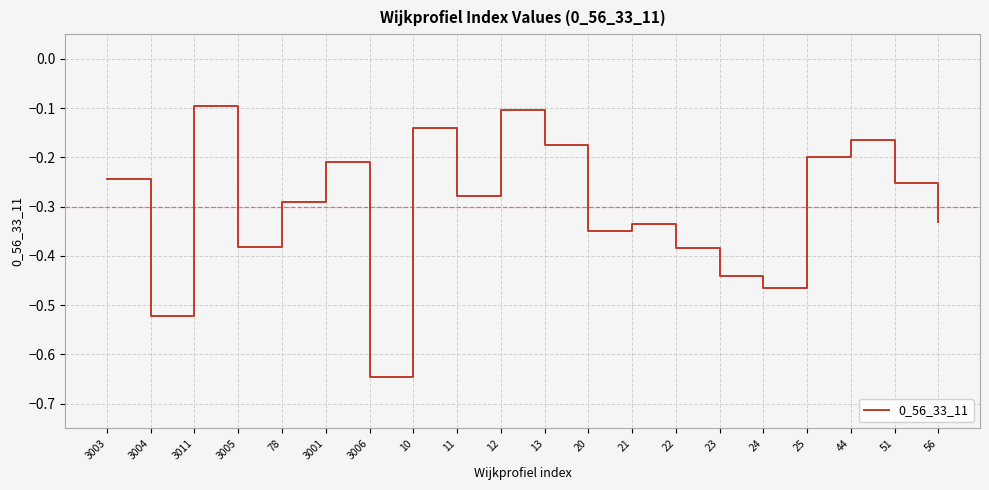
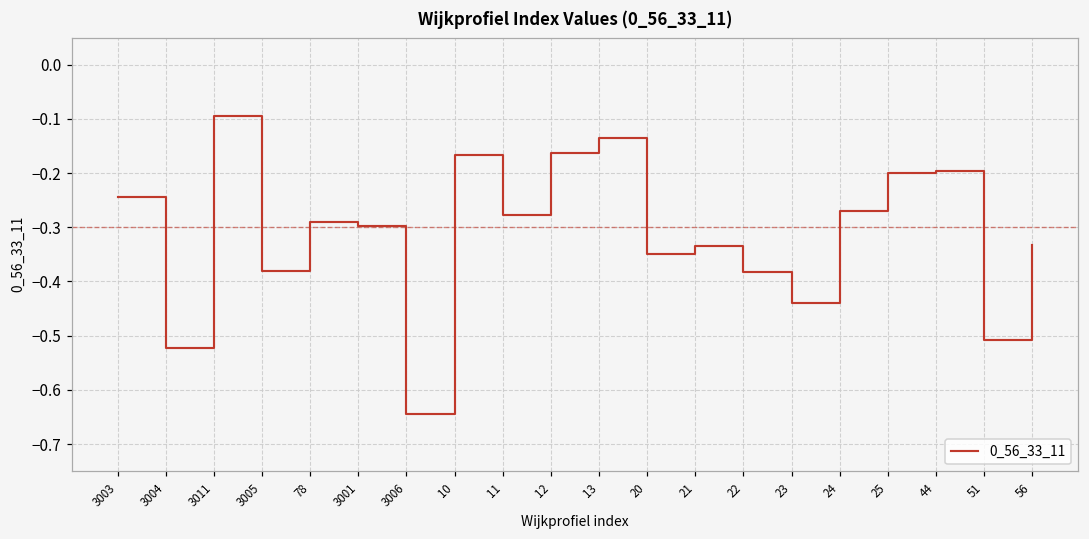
3001: -0.21 -> -0.30
10: -0.14 -> -0.17
12: -0.10 -> -0.16
13: -0.17 -> -0.13
24: -0.46 -> -0.27
44: -0.17 -> -0.20
51: -0.25 -> -0.51
